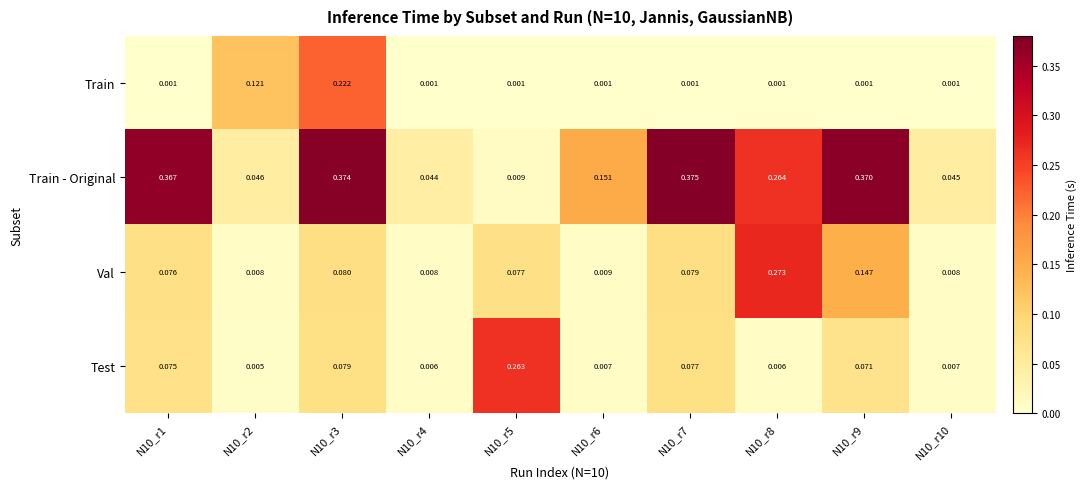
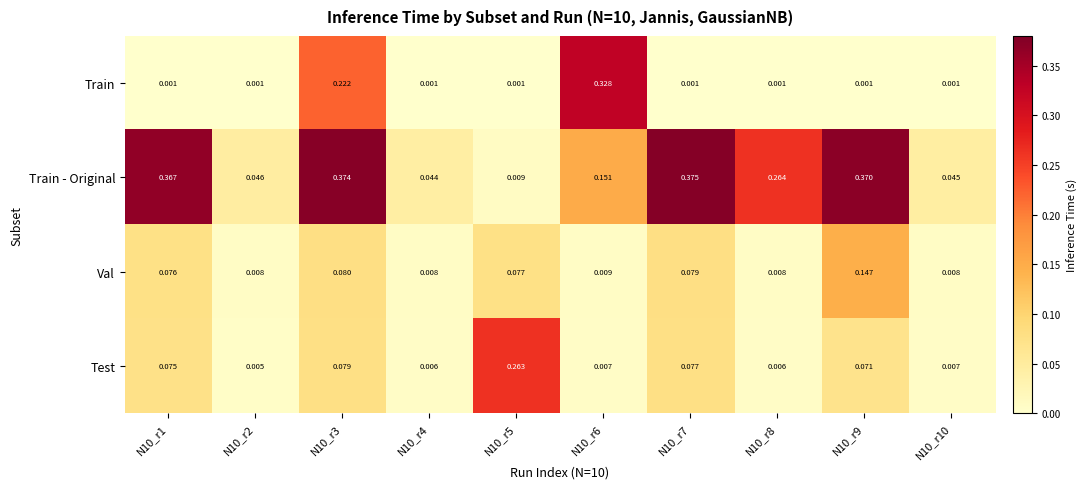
Train, N10_r2: 0.121 -> 0.001
Train, N10_r6: 0.001 -> 0.328
Val, N10_r8: 0.273 -> 0.008
